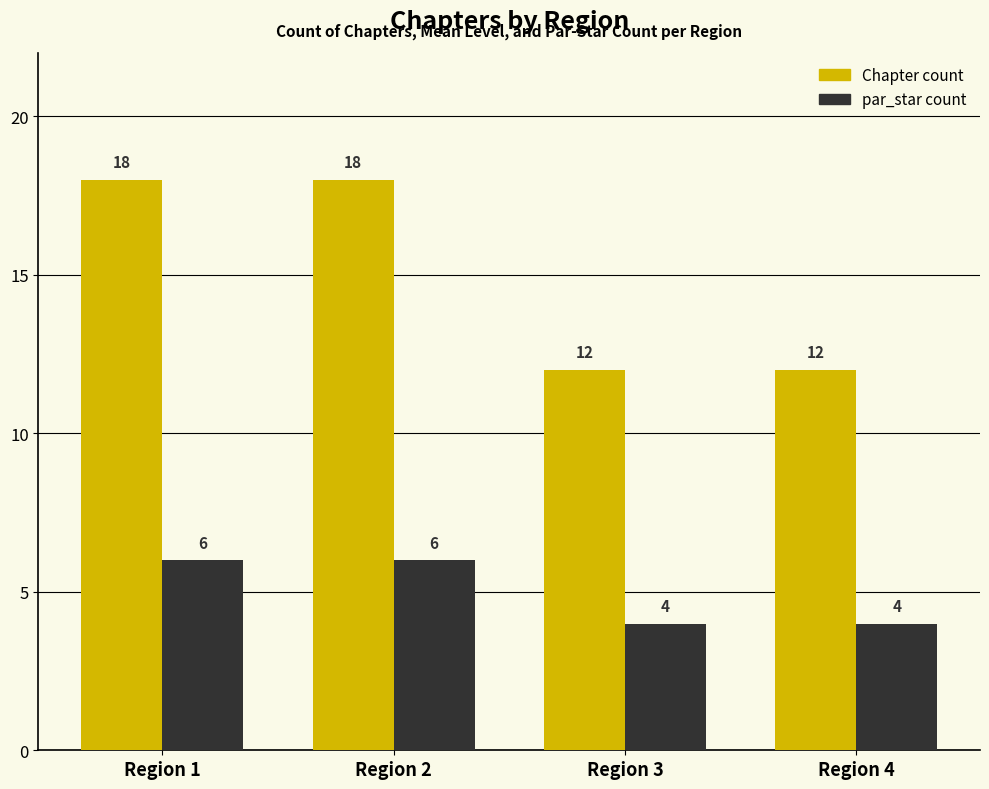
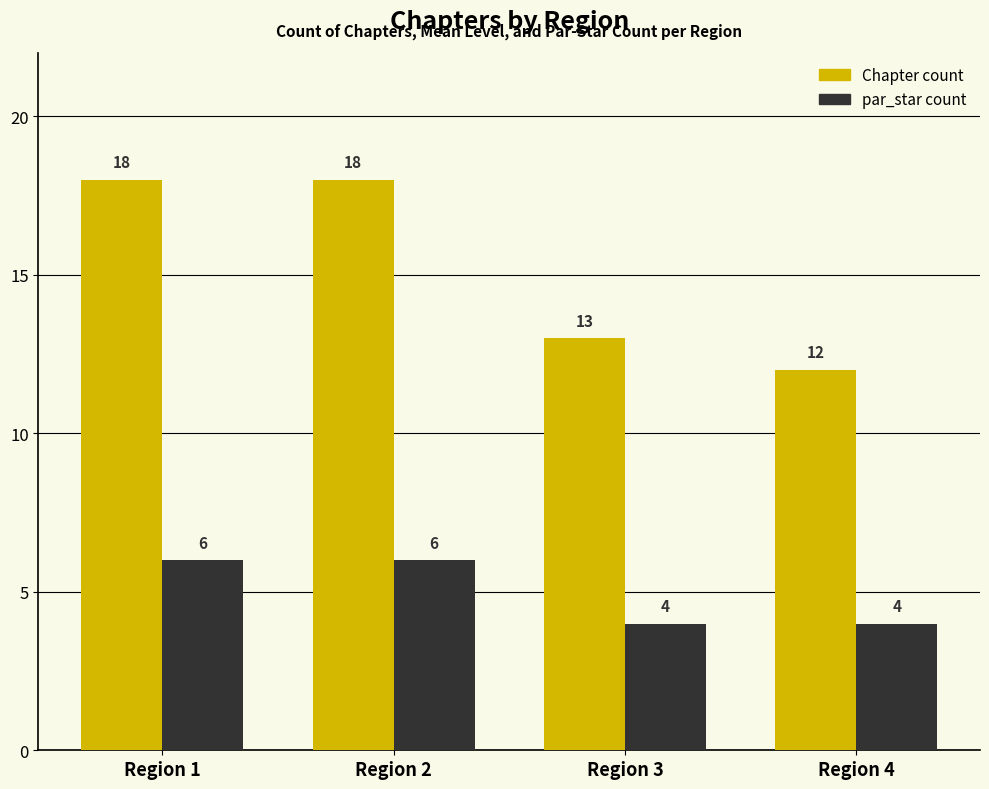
Chapter count, Region 3: 12 -> 13
